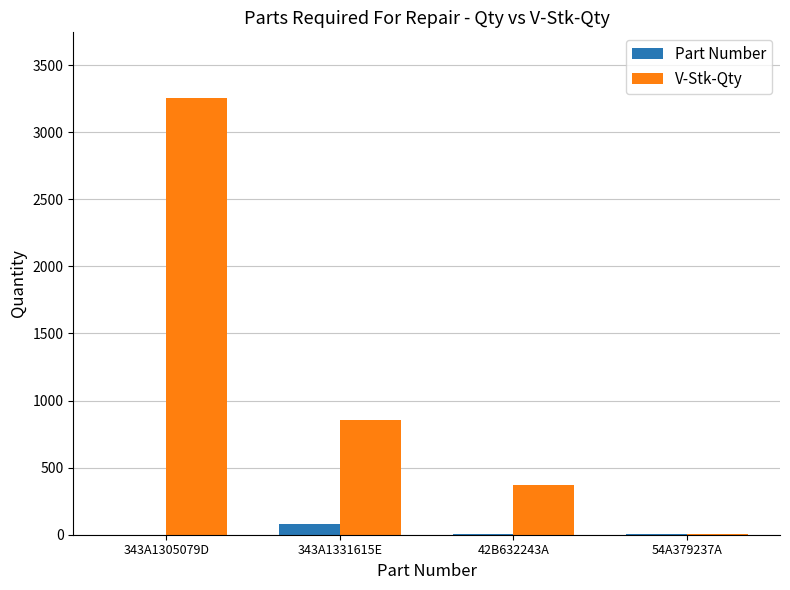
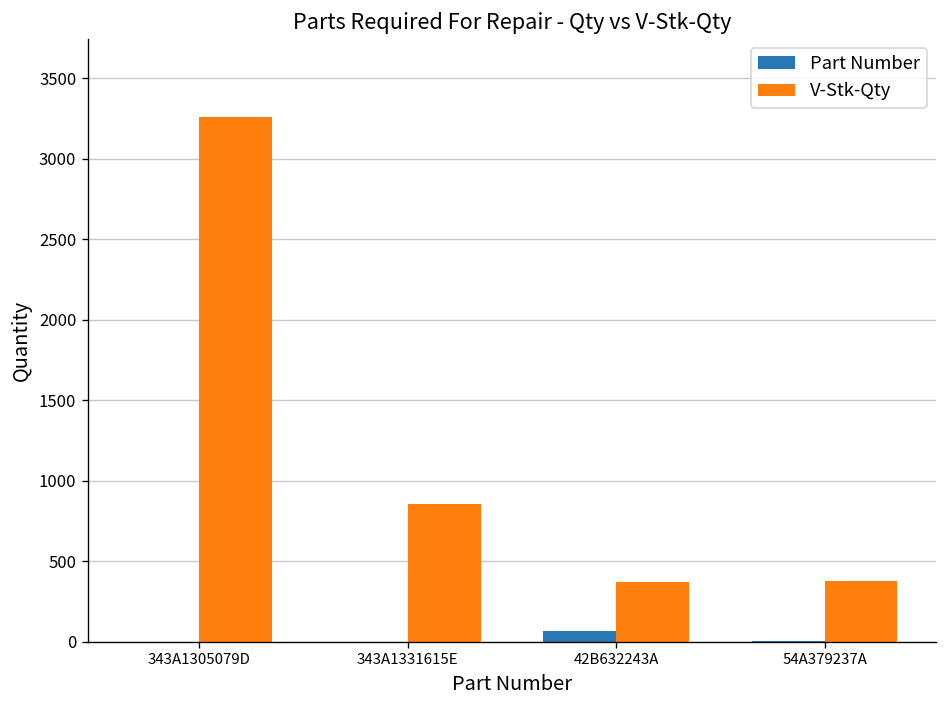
Part Number, 343A1331615E: 80 -> 0
Part Number, 42B632243A: 0 -> 60
V-Stk-Qty, 54A379237A: 0 -> 380
